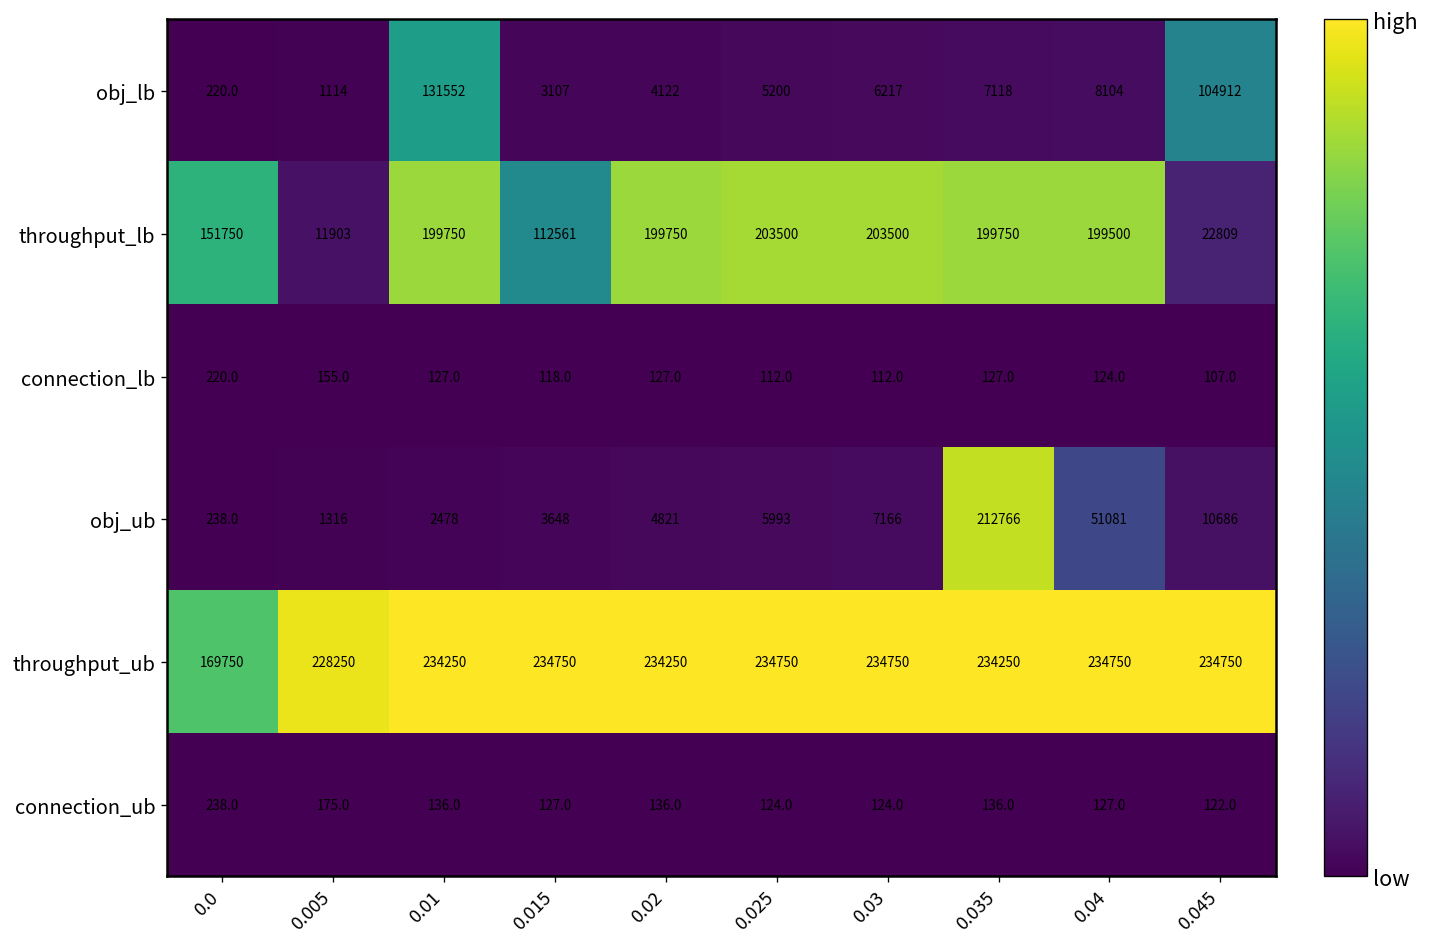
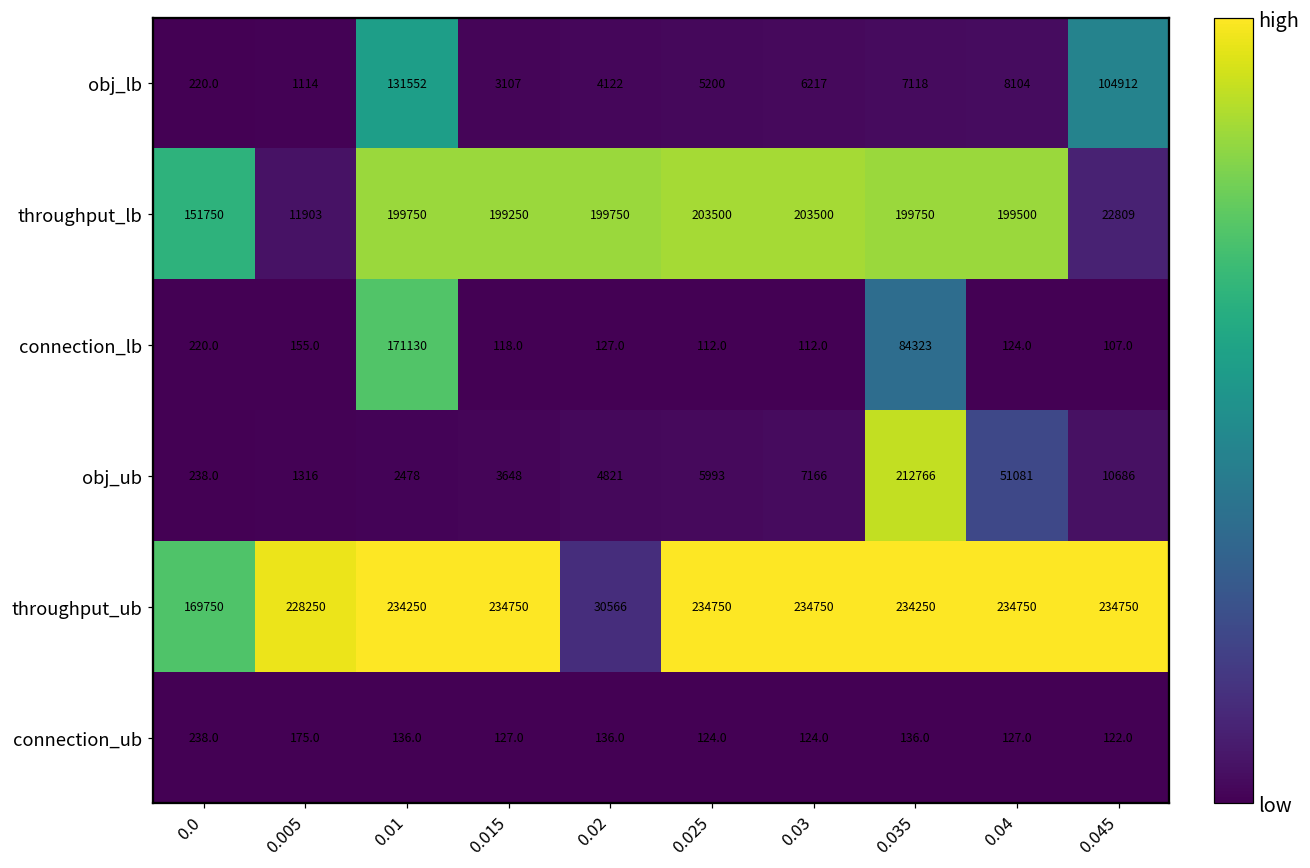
throughput_lb, 0.015: 112561 -> 199250
connection_lb, 0.01: 127.0 -> 171130
connection_lb, 0.035: 127.0 -> 84323
throughput_ub, 0.02: 234250 -> 30566
